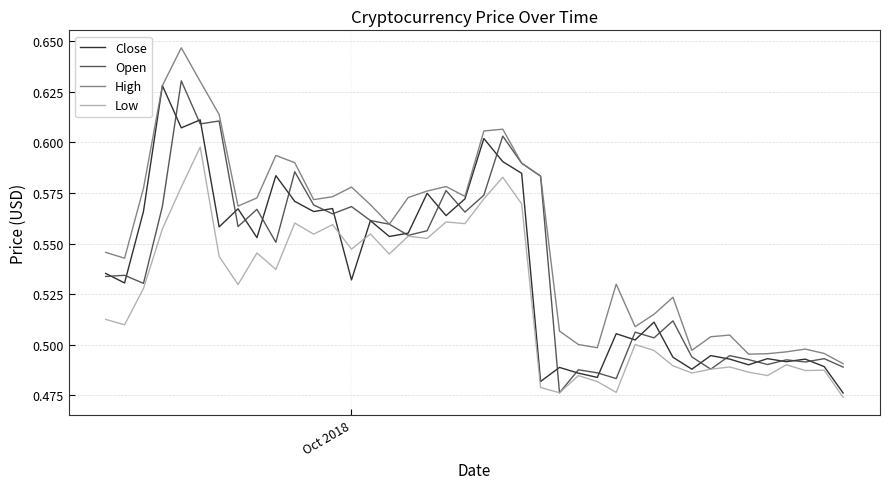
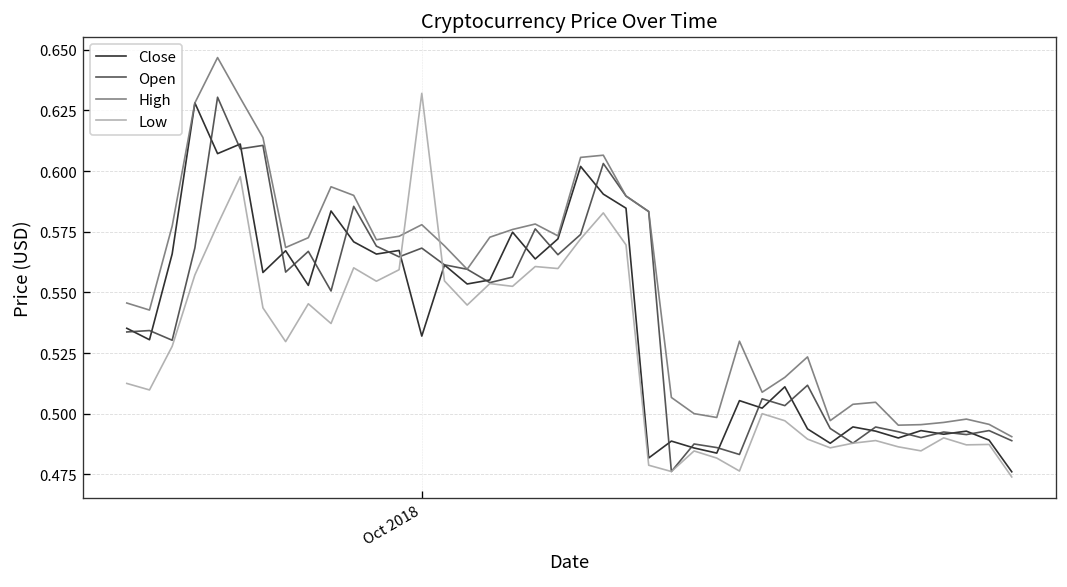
Low, Oct 2018: 0.547 -> 0.632
